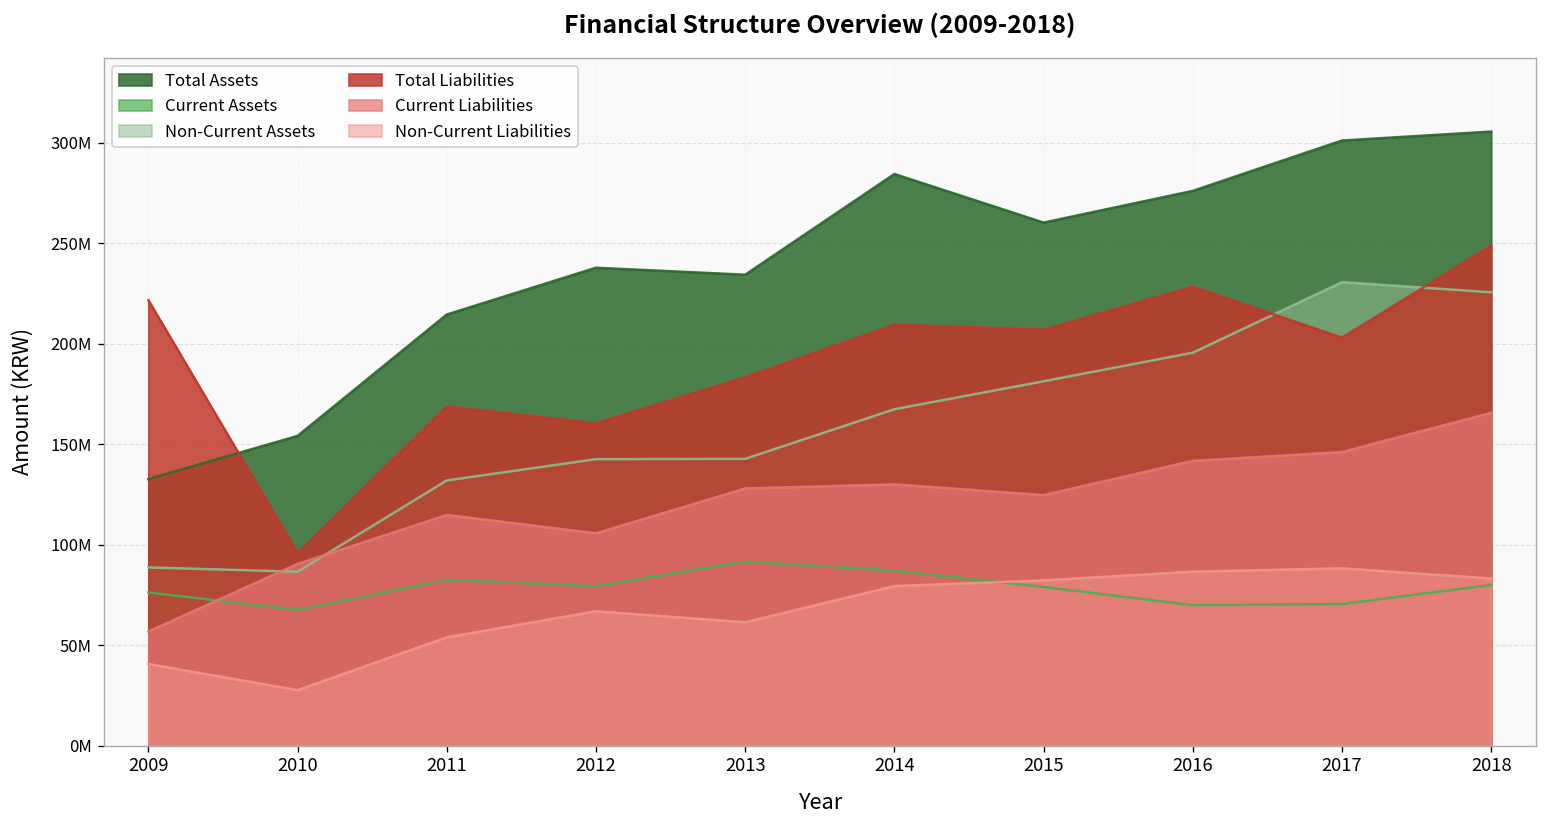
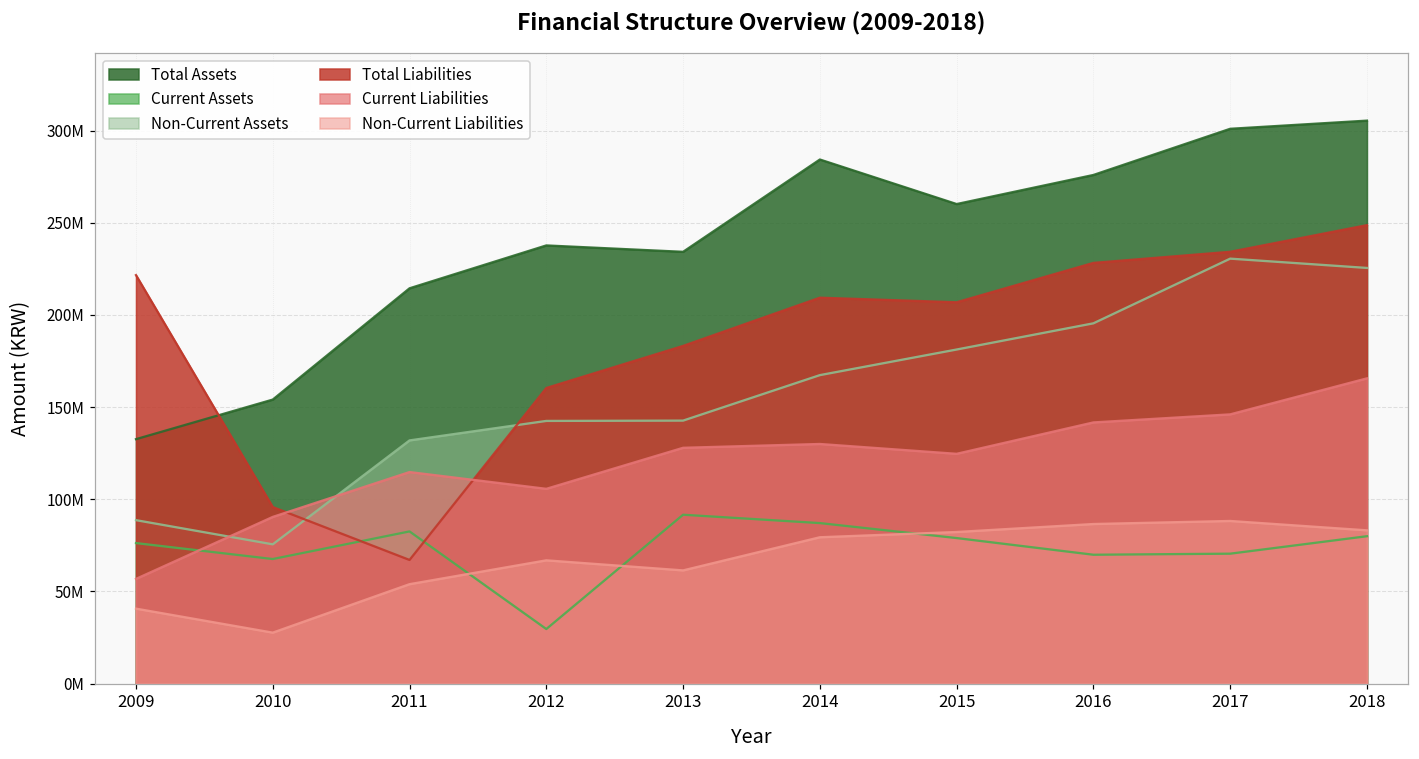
Non-Current Assets, 2010: 87000000 -> 76000000
Total Liabilities, 2011: 169000000 -> 67000000
Current Assets, 2012: 79000000 -> 30000000
Total Liabilities, 2017: 203000000 -> 234000000
